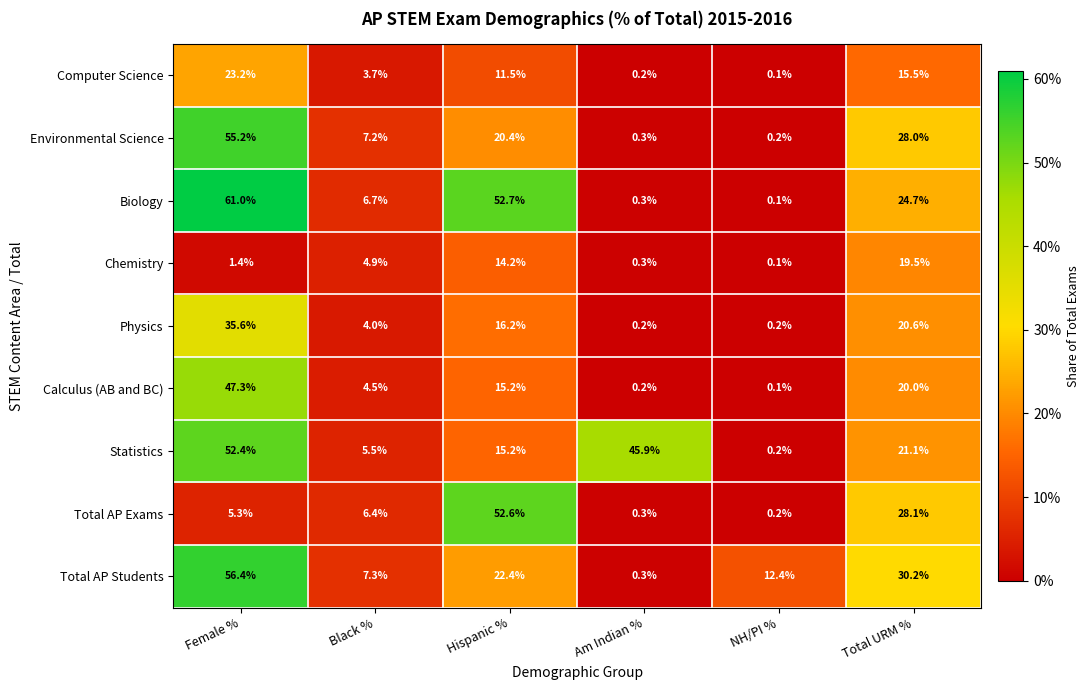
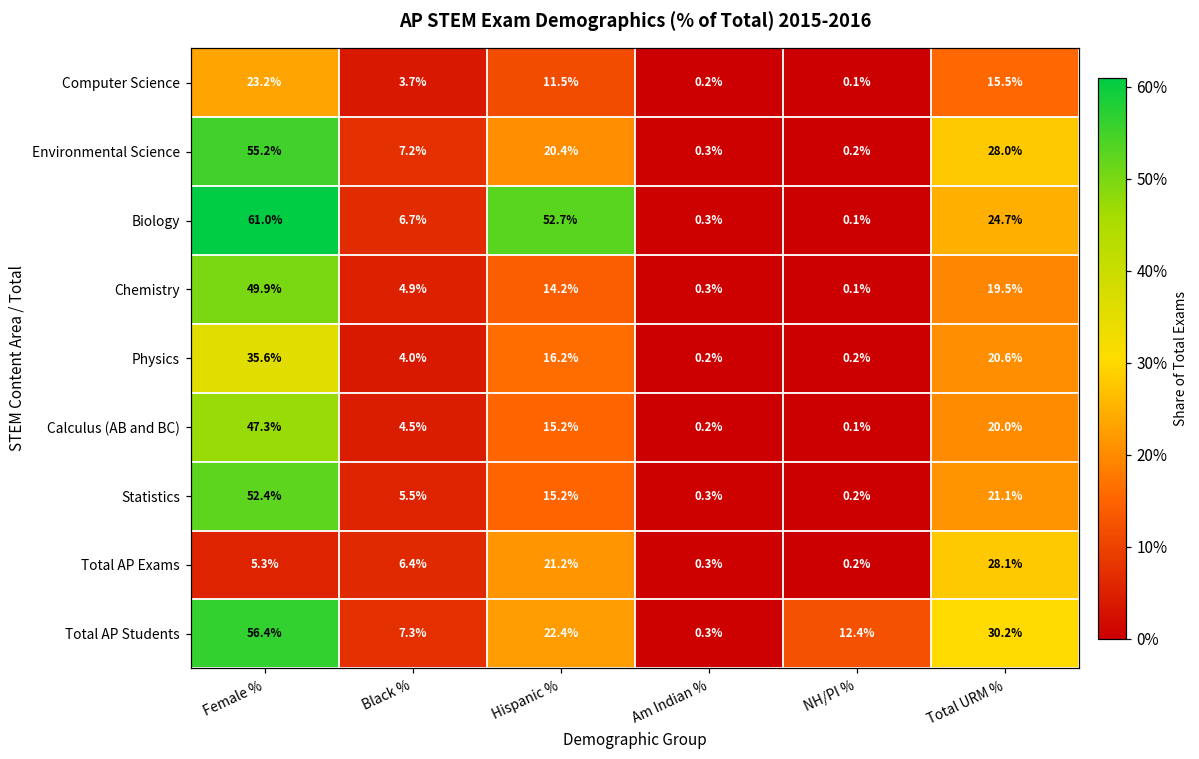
Chemistry, Female %: 1.4% -> 49.9%
Statistics, Am Indian %: 45.9% -> 0.3%
Total AP Exams, Hispanic %: 52.6% -> 21.2%
